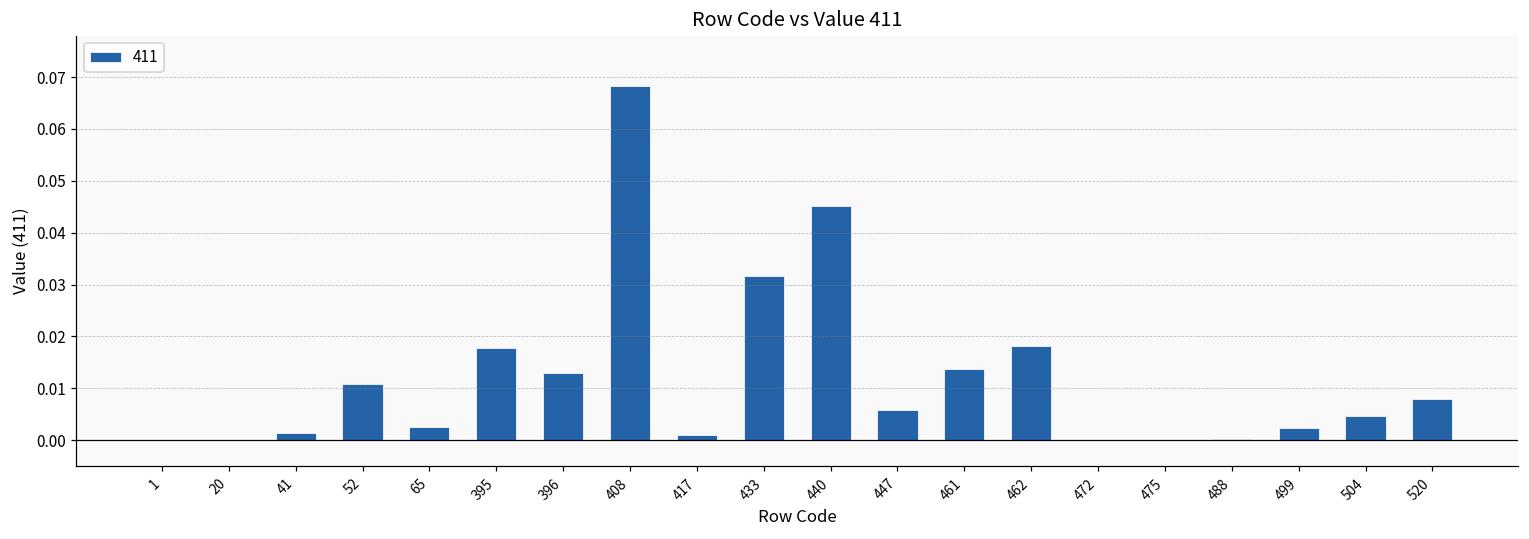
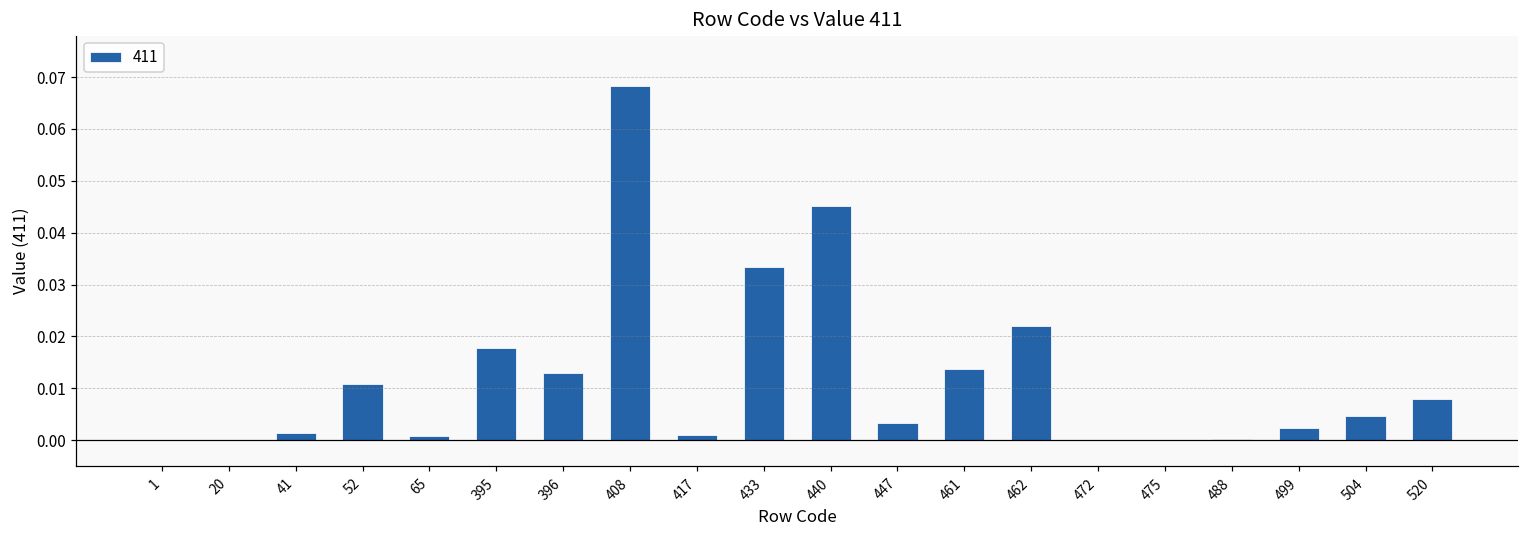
65: 0.003 -> 0.001
433: 0.032 -> 0.033
447: 0.006 -> 0.003
462: 0.018 -> 0.022
